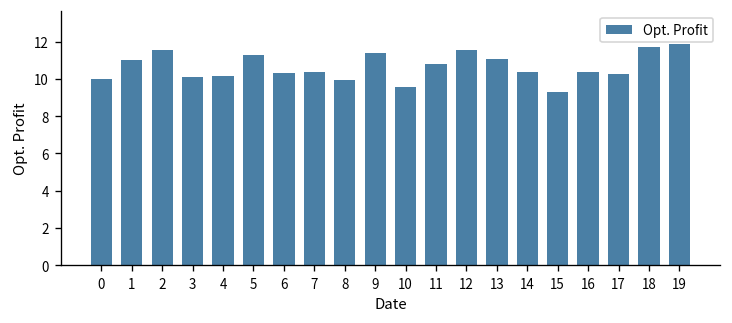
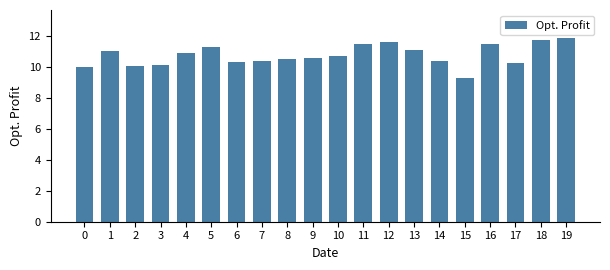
2: 11.5 -> 10.0
4: 10.1 -> 10.9
8: 10.0 -> 10.5
9: 11.4 -> 10.6
10: 9.6 -> 10.7
11: 10.8 -> 11.5
16: 10.4 -> 11.5
